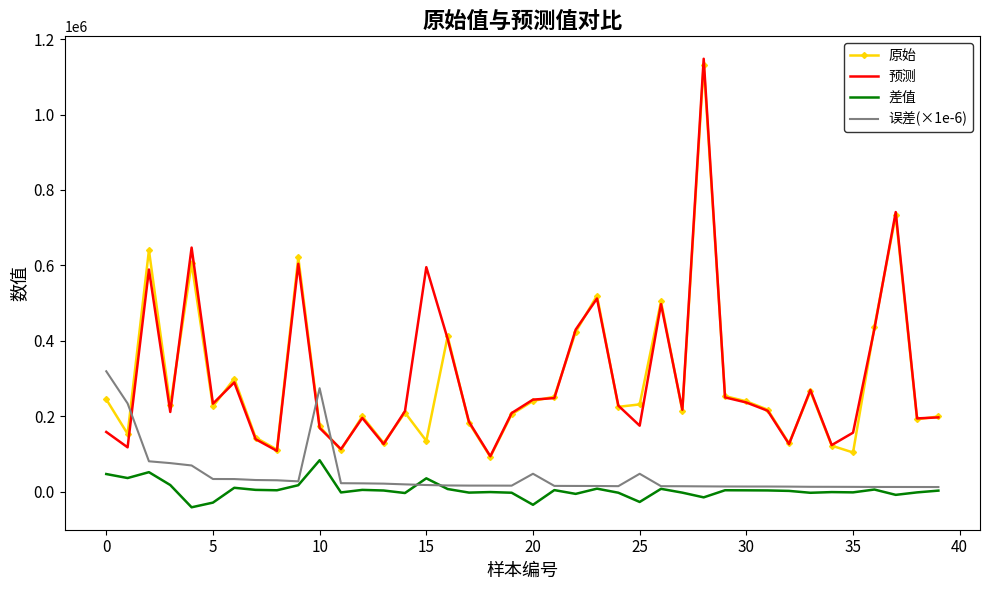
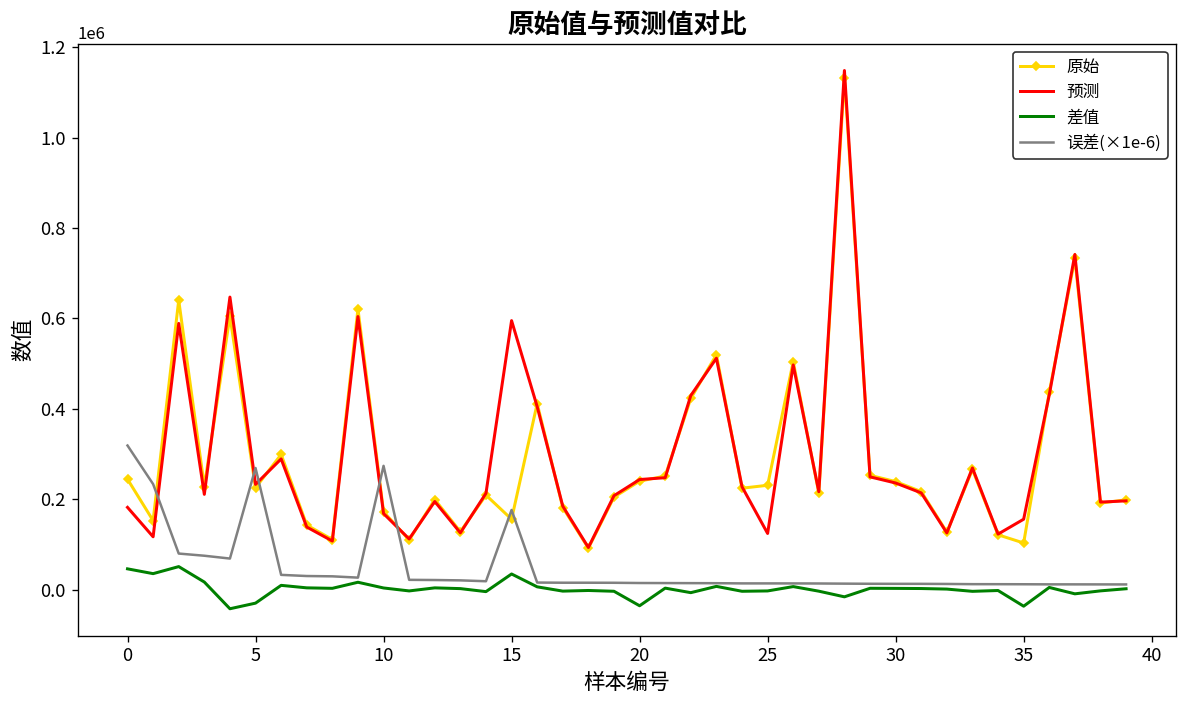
预测, 0: 160000 -> 180000
误差(×1e-6), 5: 30000 -> 270000
差值, 10: 80000 -> 0
原始, 15: 130000 -> 160000
误差(×1e-6), 15: 20000 -> 180000
误差(×1e-6), 20: 50000 -> 20000
预测, 25: 170000 -> 120000
差值, 25: -30000 -> 0
误差(×1e-6), 25: 50000 -> 10000
差值, 35: 0 -> -40000
